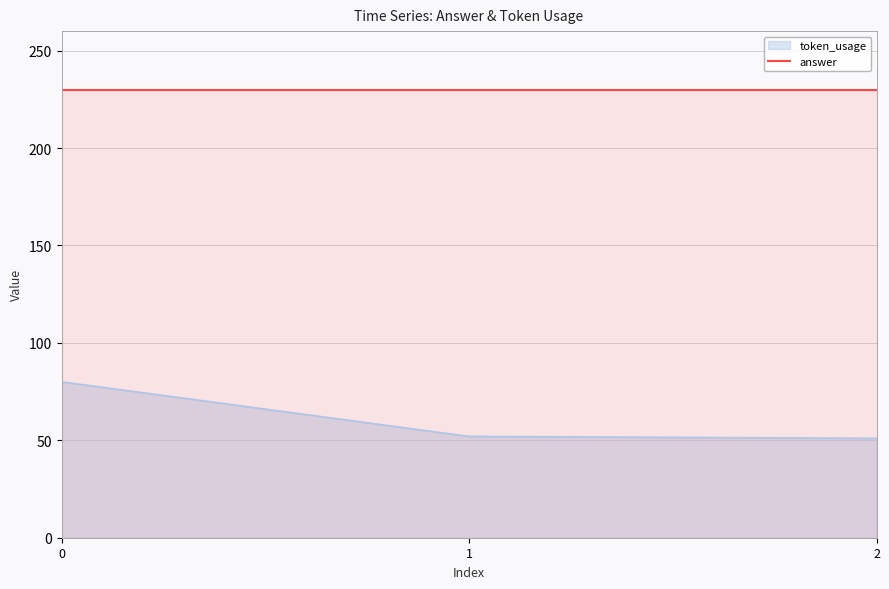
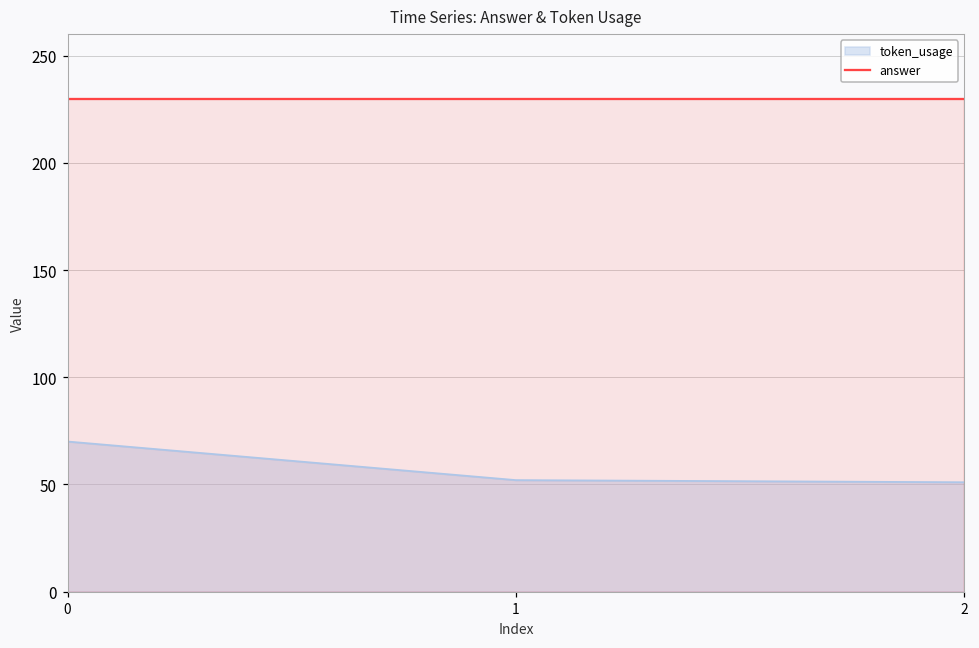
token_usage, 0: 80 -> 70
